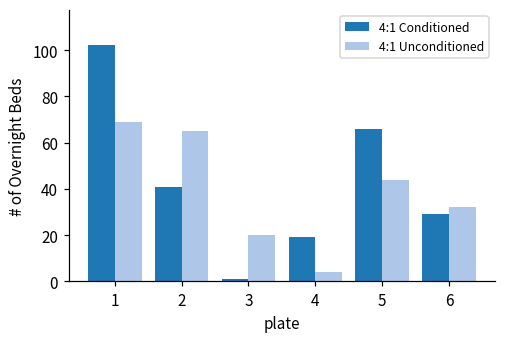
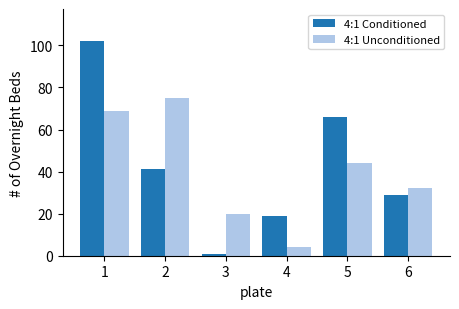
4:1 Unconditioned, 2: 65 -> 75
